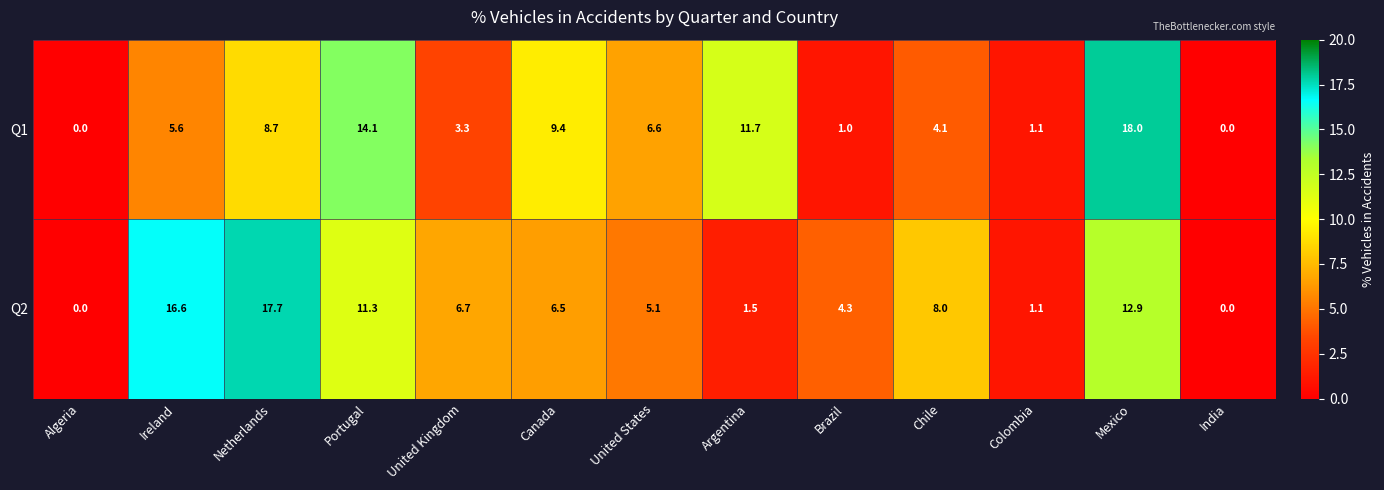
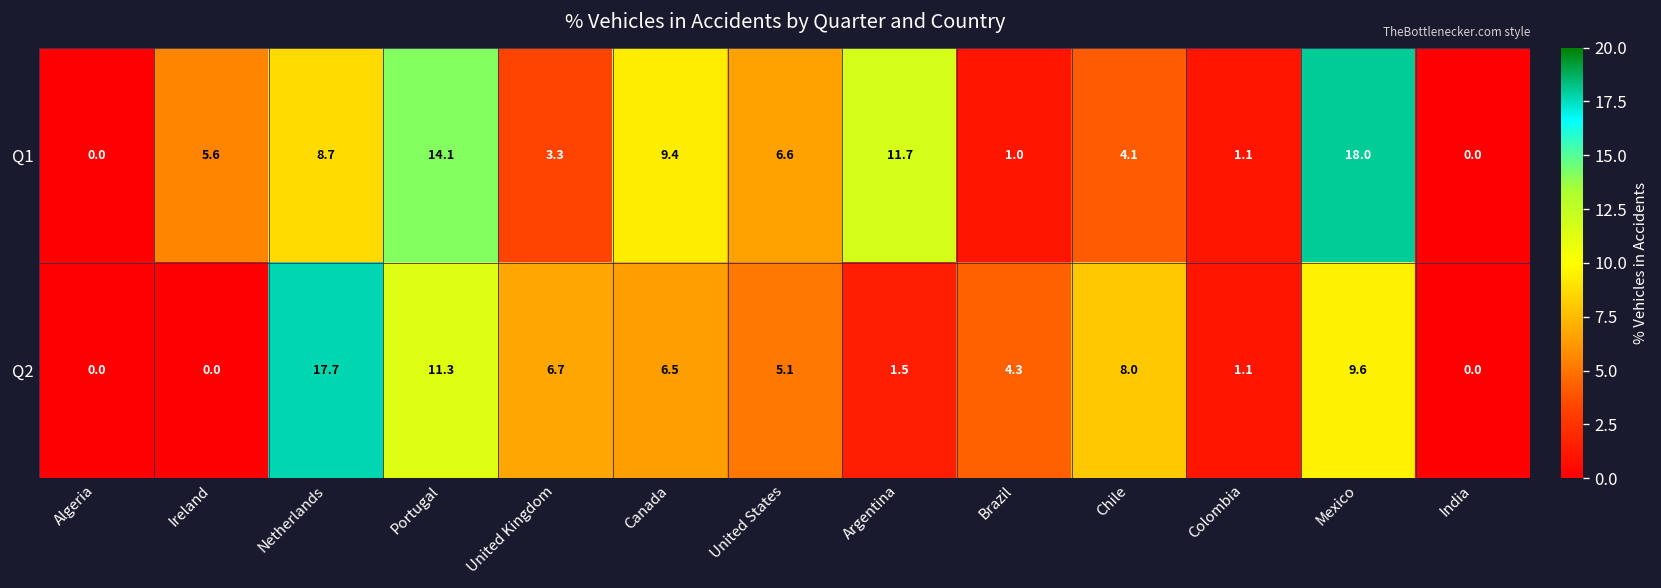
Q2, Ireland: 16.6 -> 0.0
Q2, Mexico: 12.9 -> 9.6
